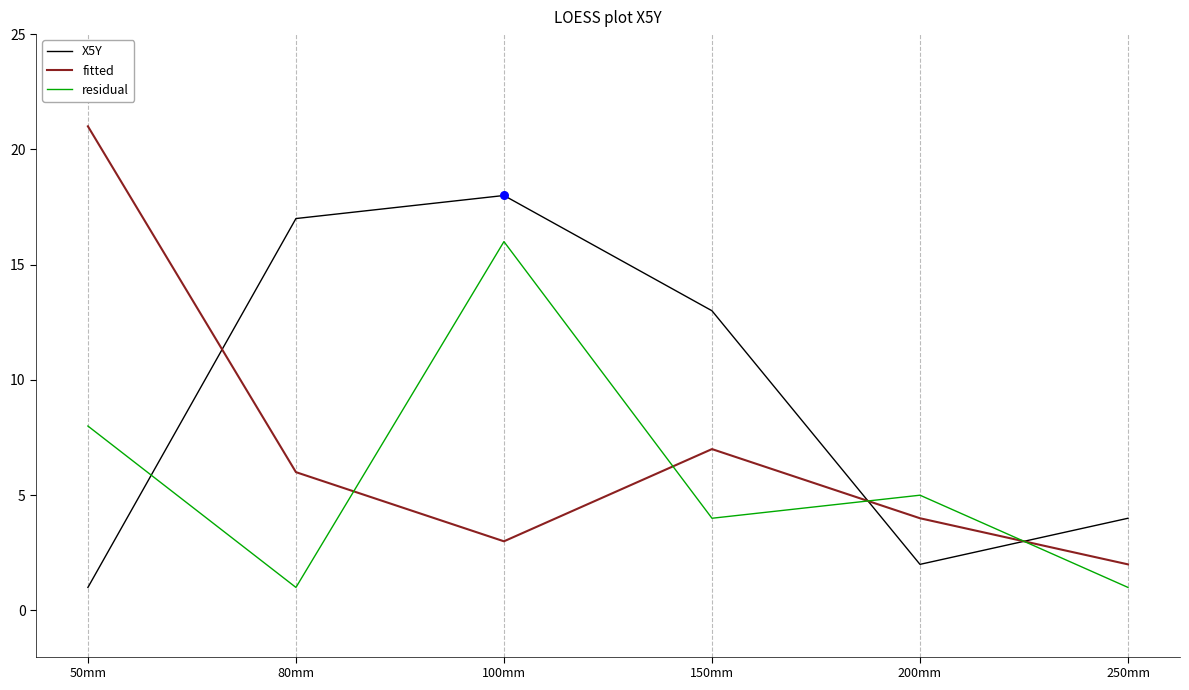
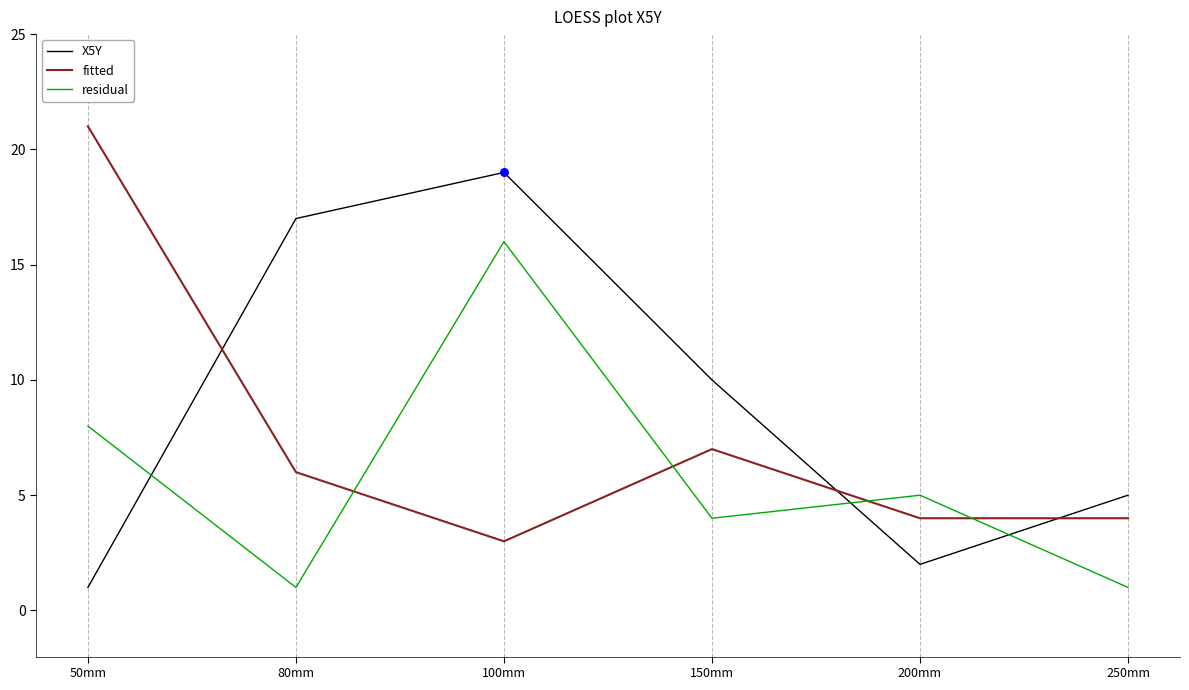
X5Y, 100mm: 18 -> 19
X5Y, 150mm: 13 -> 10
X5Y, 250mm: 4 -> 5
fitted, 250mm: 2 -> 4
